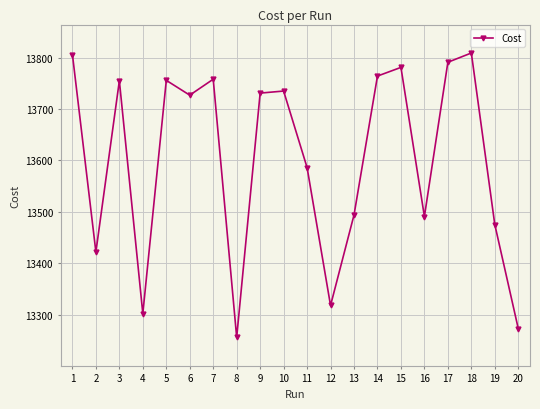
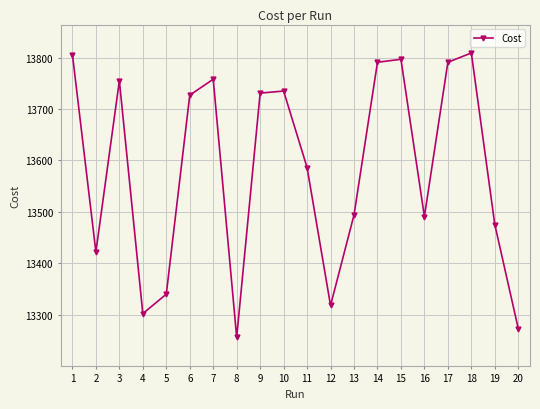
5: 13760 -> 13340
14: 13760 -> 13790
15: 13780 -> 13800
